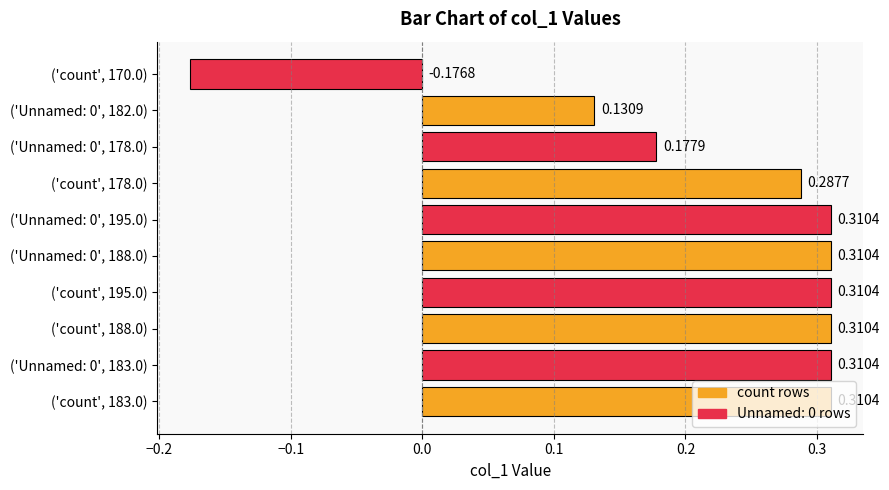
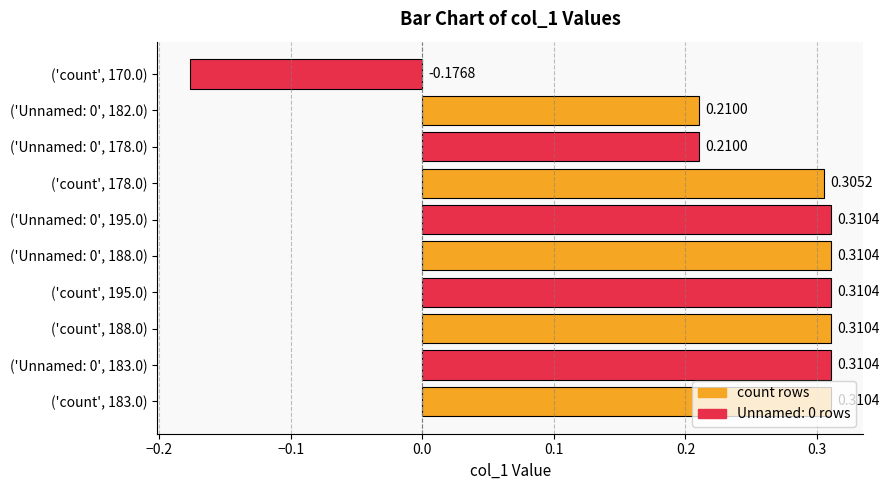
('Unnamed: 0', 182.0): 0.1309 -> 0.2100
('Unnamed: 0', 178.0): 0.1779 -> 0.2100
('count', 178.0): 0.2877 -> 0.3052
